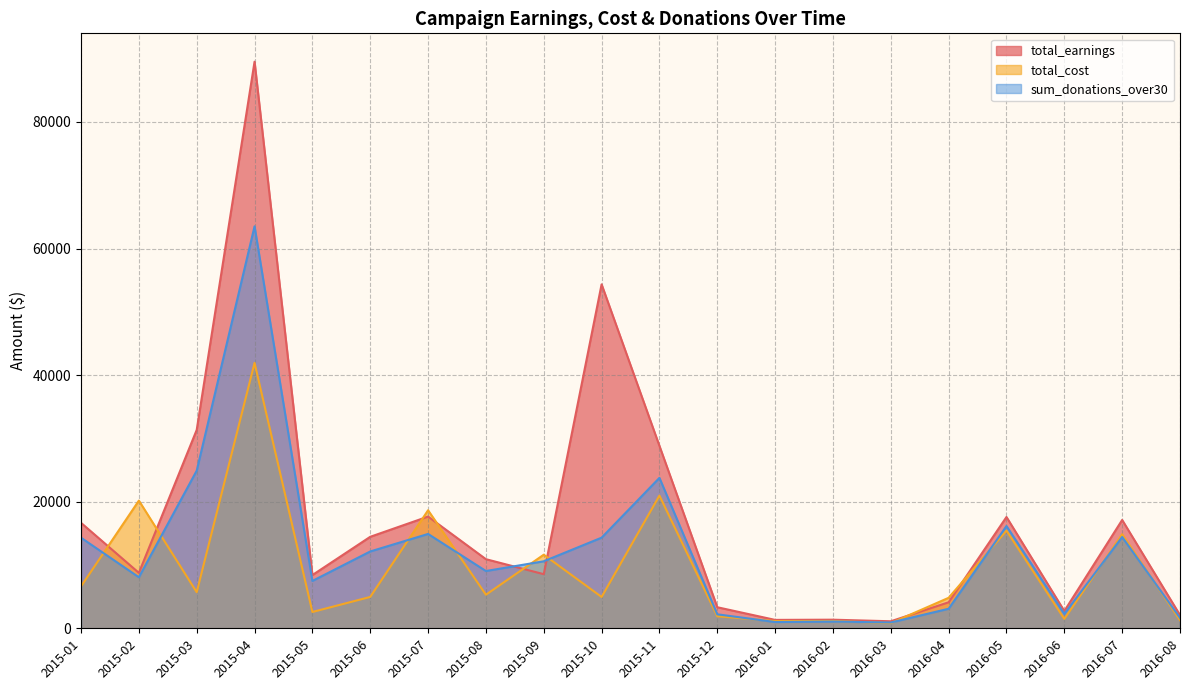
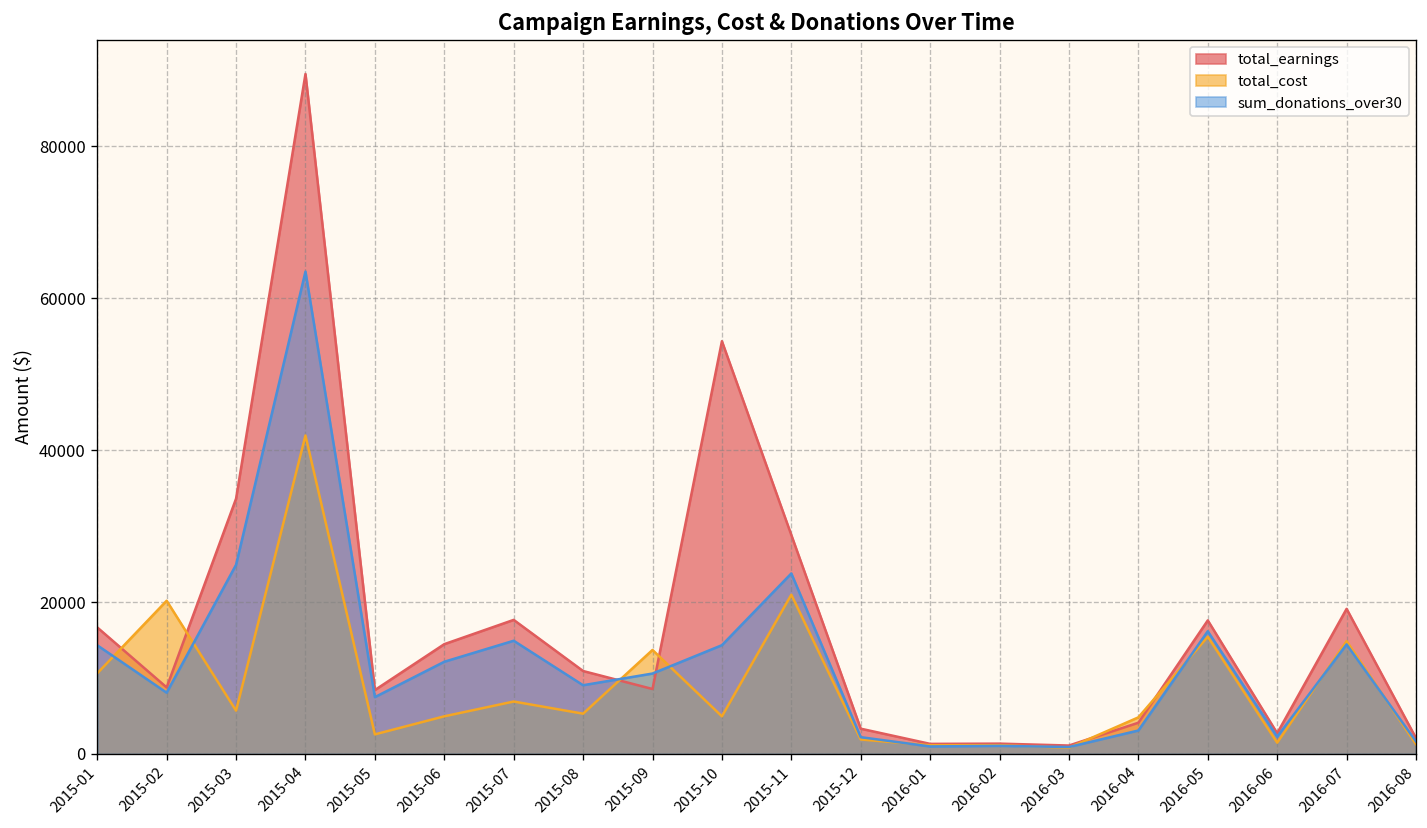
total_cost, 2015-01: 7000 -> 11000
total_earnings, 2015-03: 31000 -> 34000
total_cost, 2015-07: 19000 -> 7000
total_cost, 2015-09: 12000 -> 14000
total_earnings, 2016-07: 17000 -> 19000
